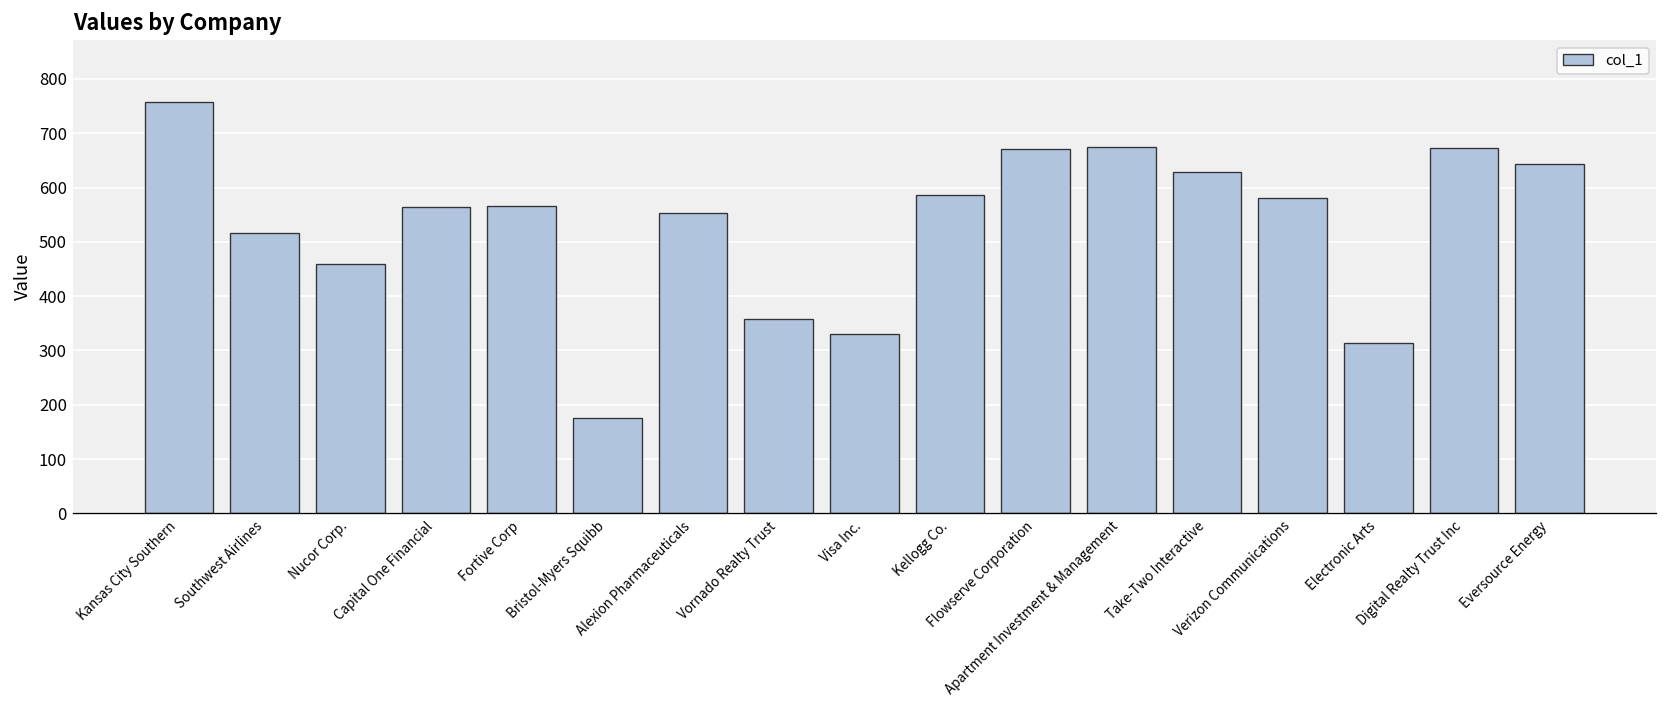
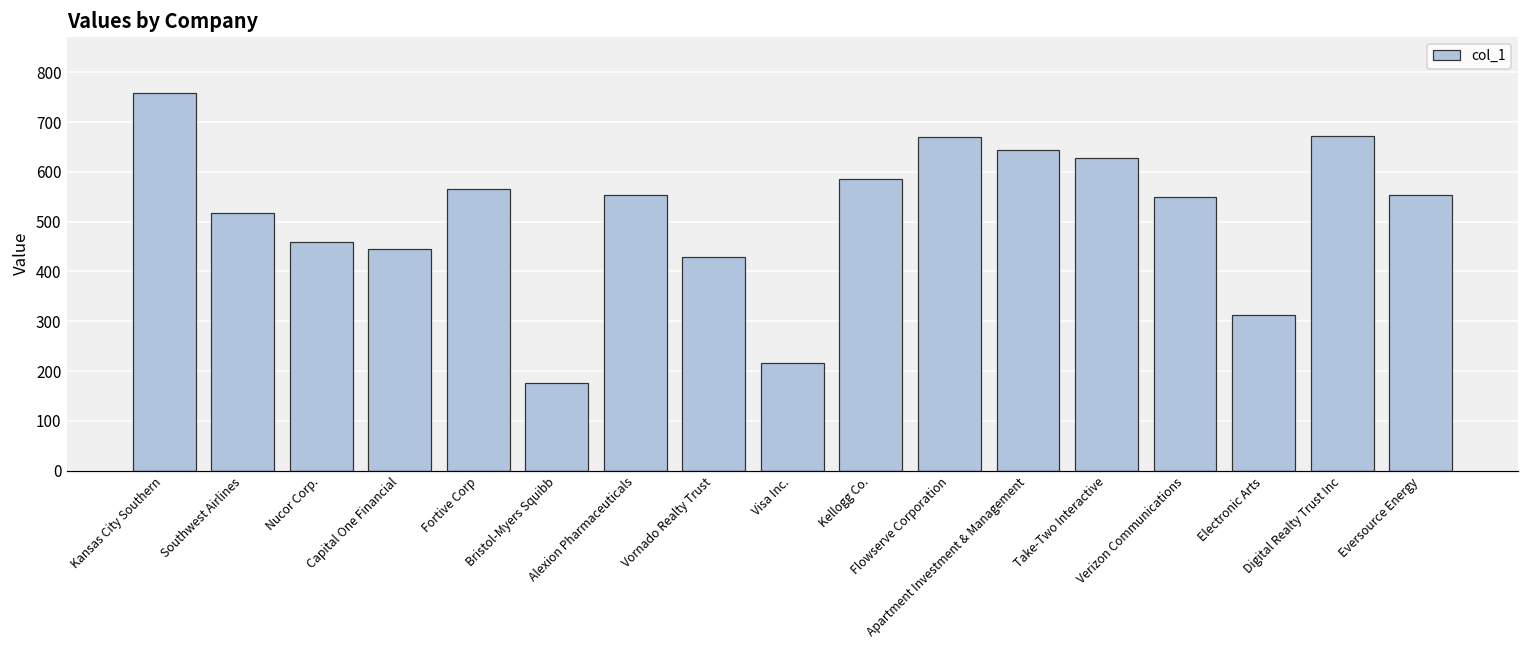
Capital One Financial: 560 -> 450
Vornado Realty Trust: 360 -> 430
Visa Inc.: 330 -> 220
Apartment Investment & Management: 680 -> 640
Verizon Communications: 580 -> 550
Eversource Energy: 640 -> 550
